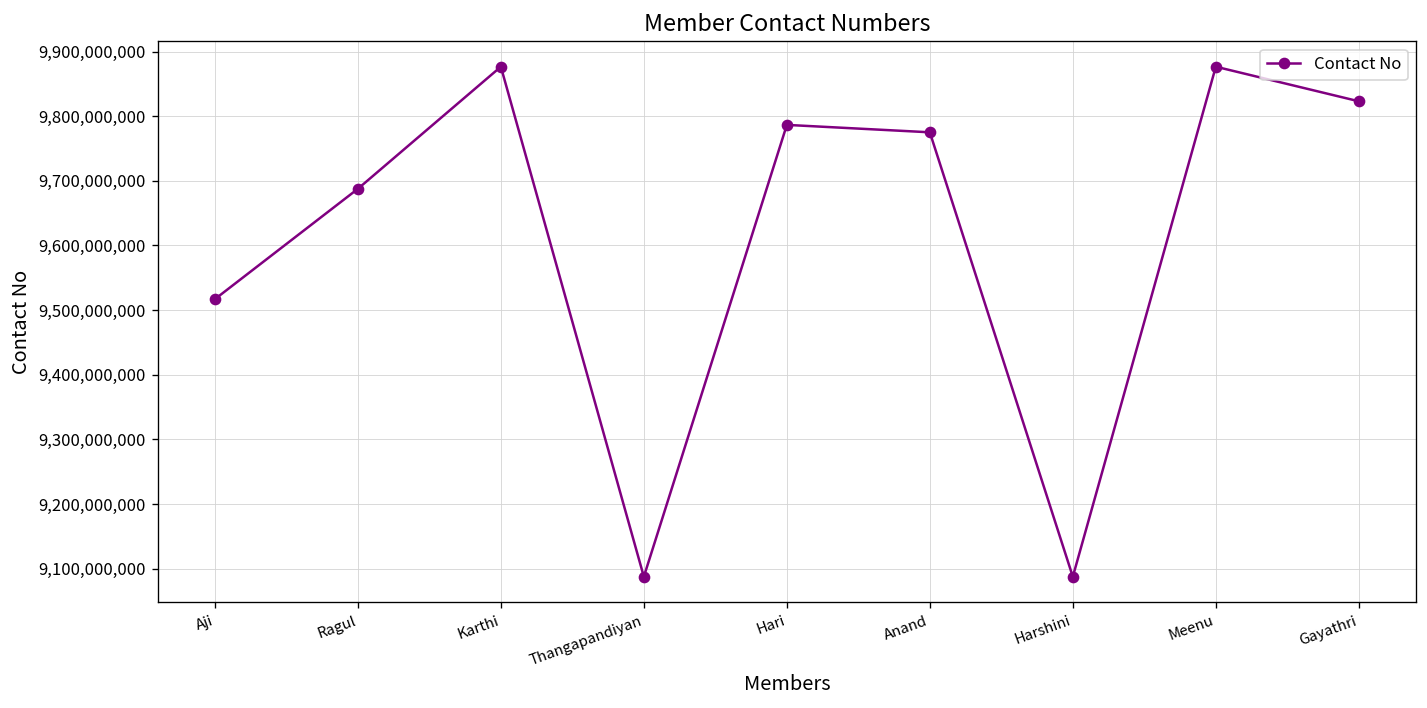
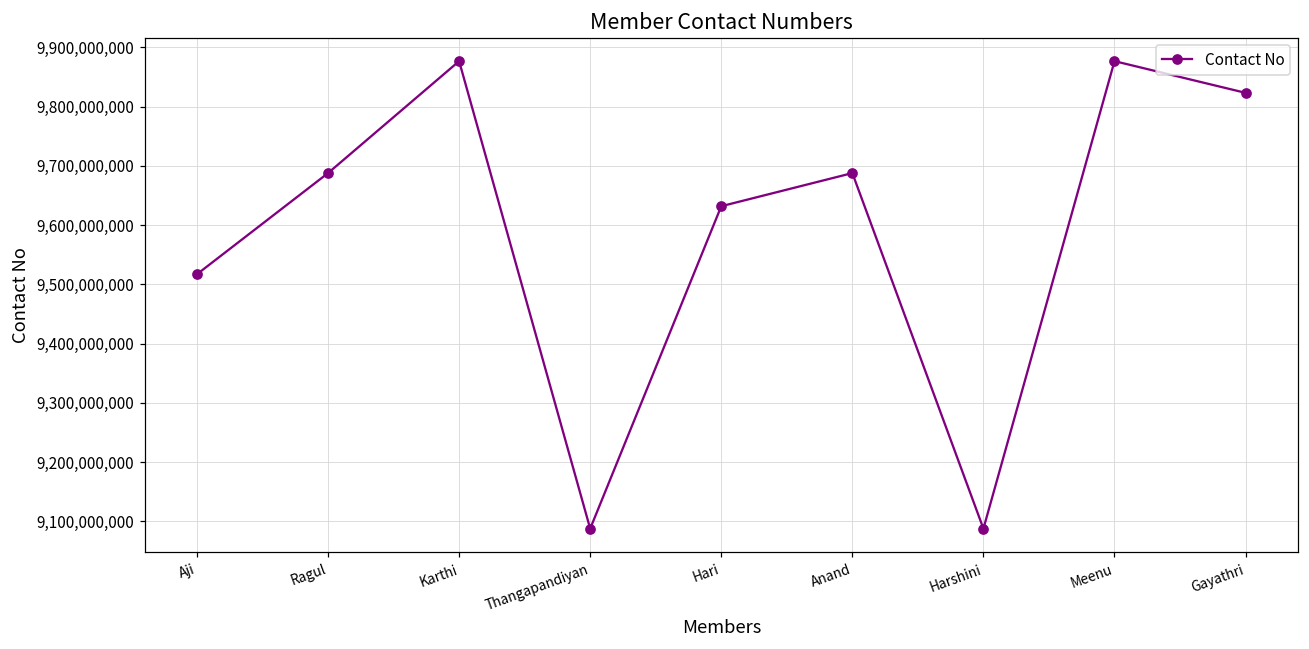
Hari: 9,790,000,000 -> 9,630,000,000
Anand: 9,780,000,000 -> 9,690,000,000
